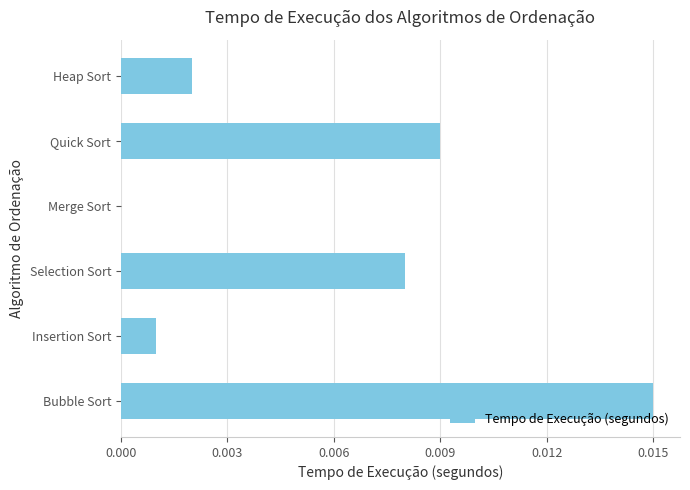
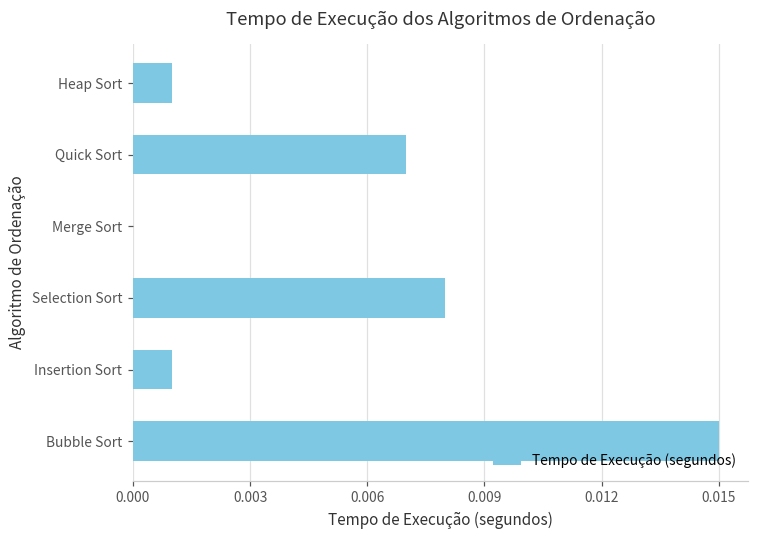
Heap Sort: 0.002 -> 0.001
Quick Sort: 0.009 -> 0.007
